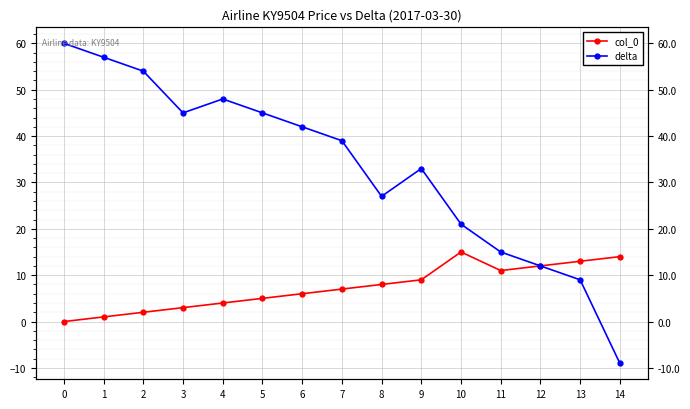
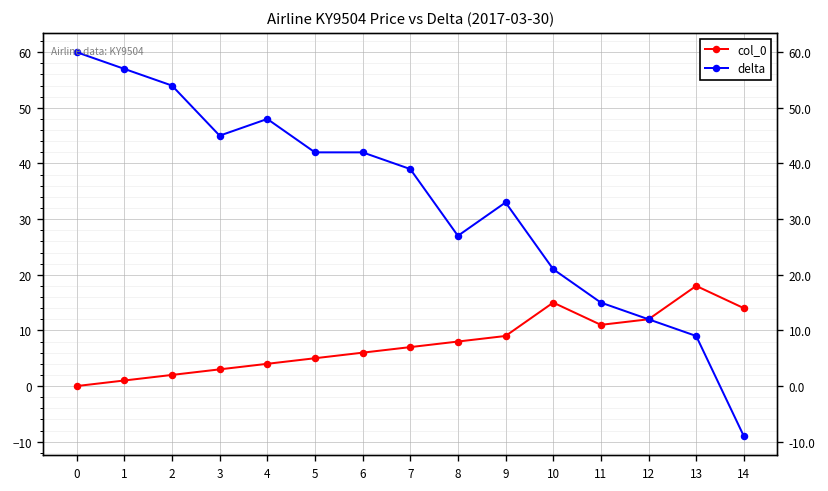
delta, 5: 45 -> 42
col_0, 13: 13 -> 18
